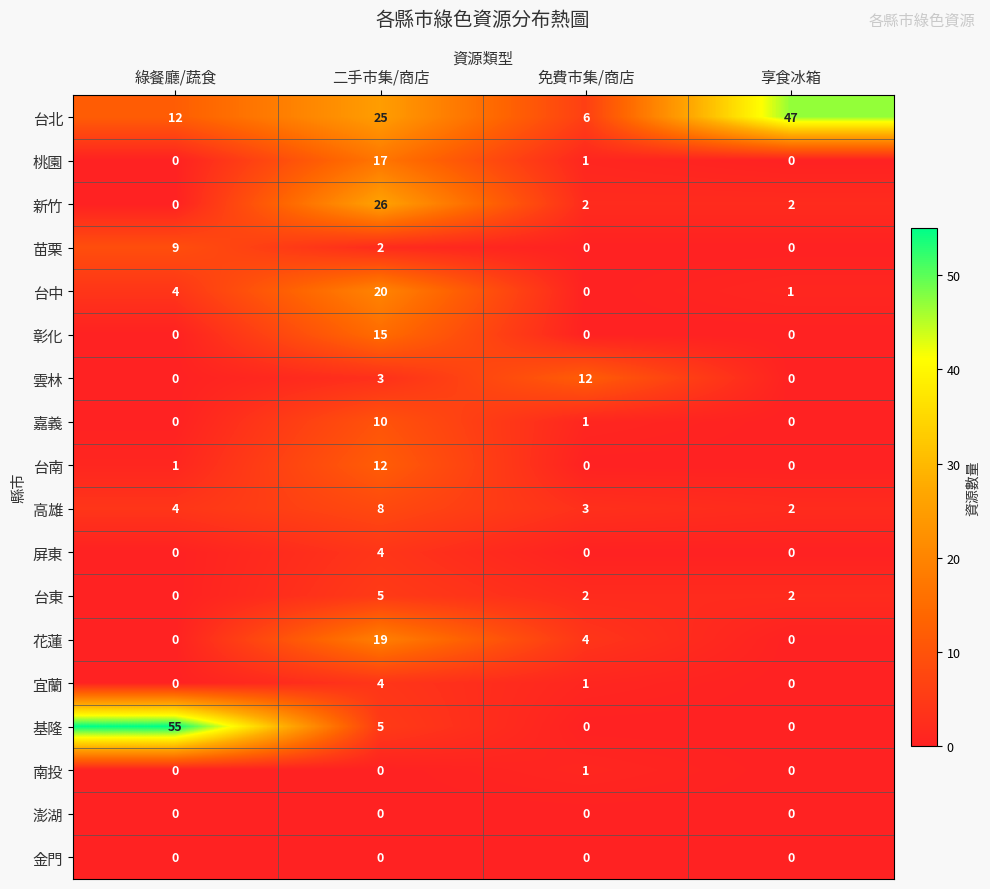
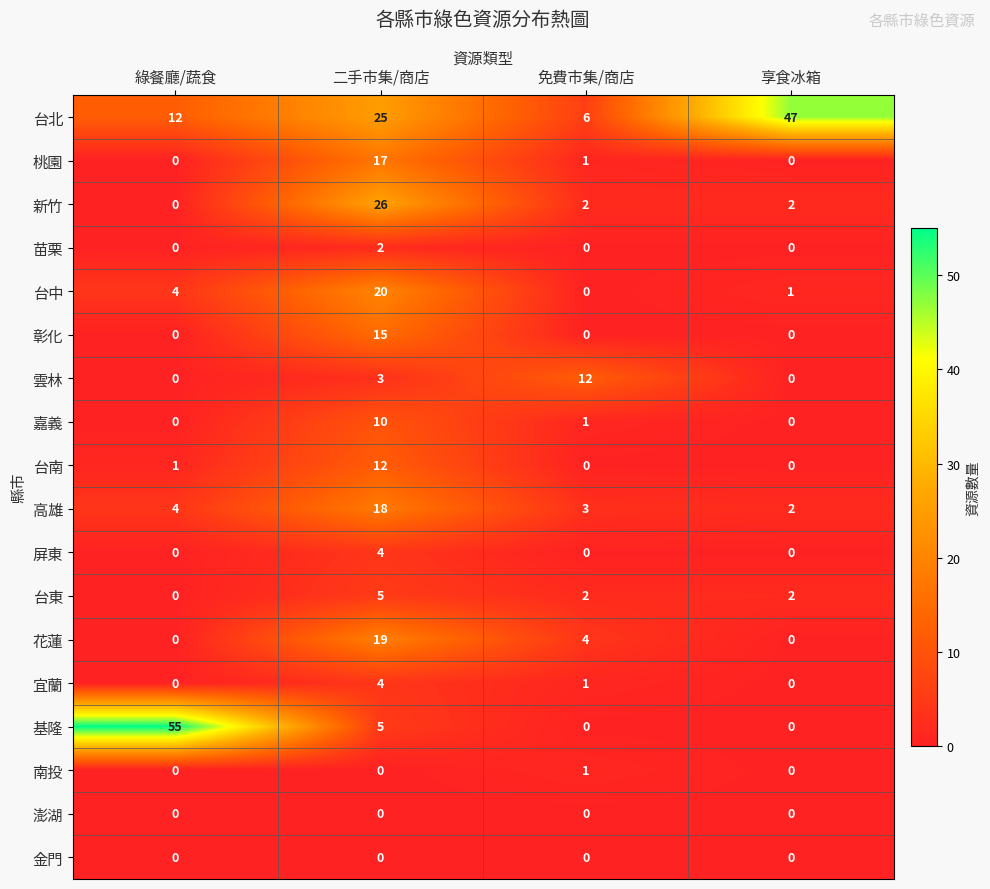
苗栗, 綠餐廳/蔬食: 9 -> 0
高雄, 二手市集/商店: 8 -> 18
